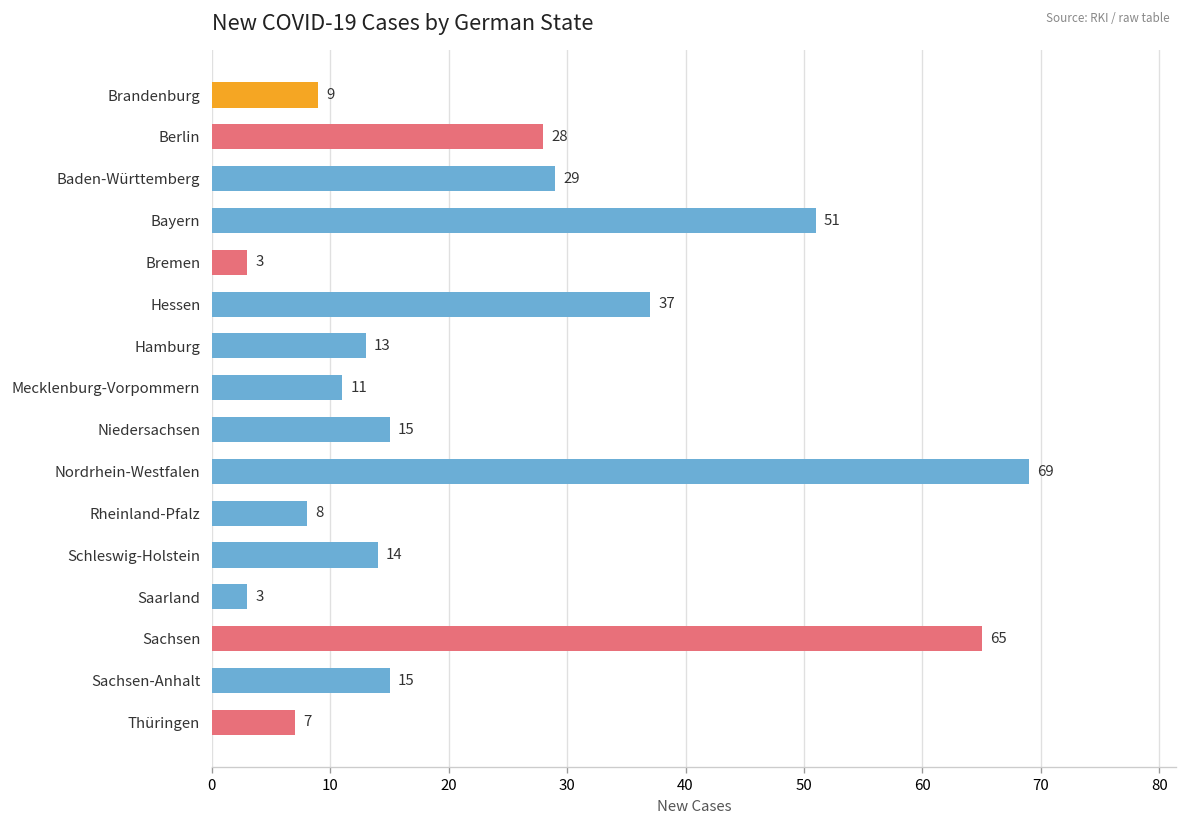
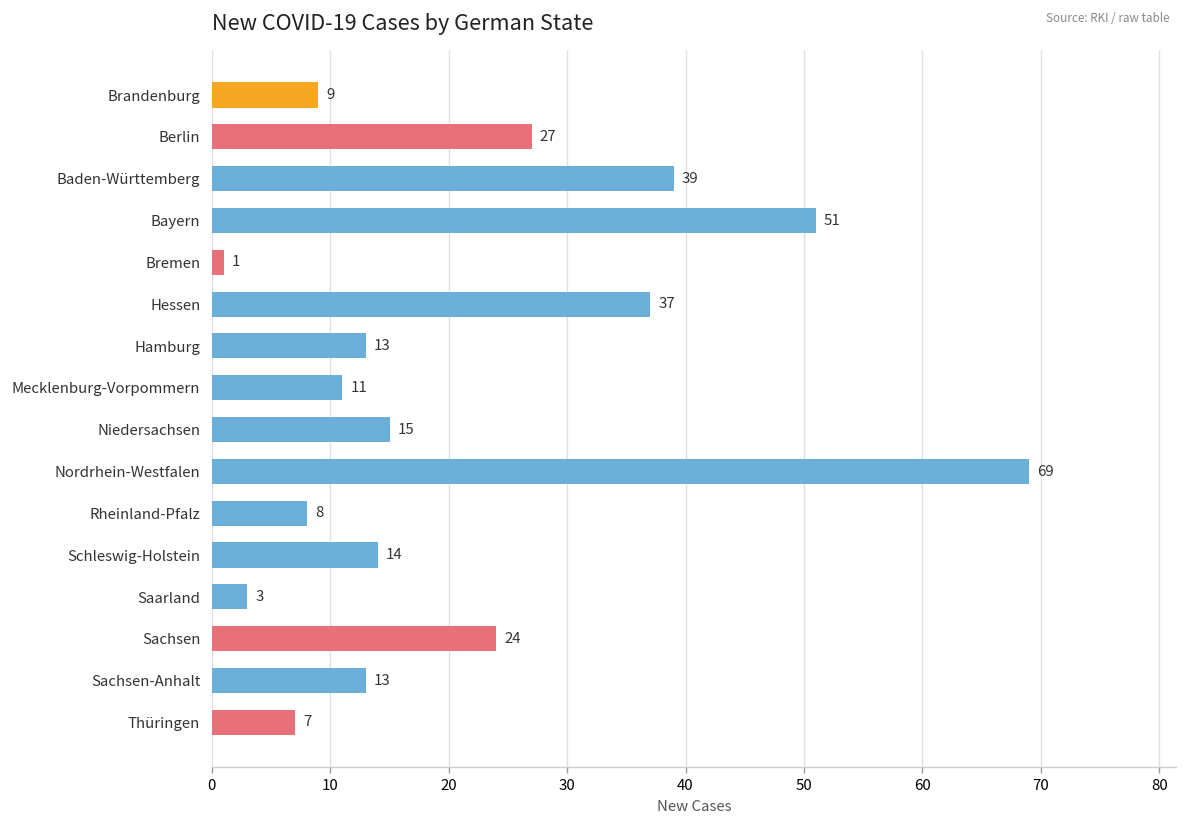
Berlin: 28 -> 27
Baden-Württemberg: 29 -> 39
Bremen: 3 -> 1
Sachsen: 65 -> 24
Sachsen-Anhalt: 15 -> 13
